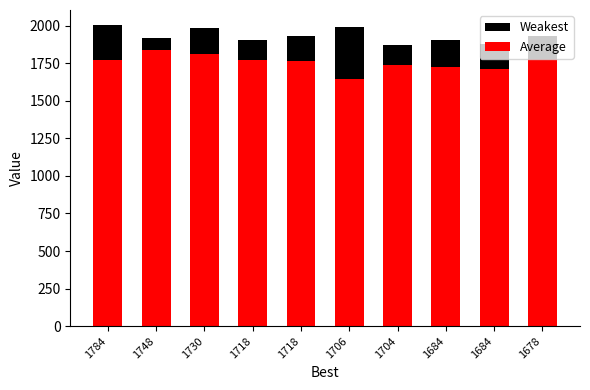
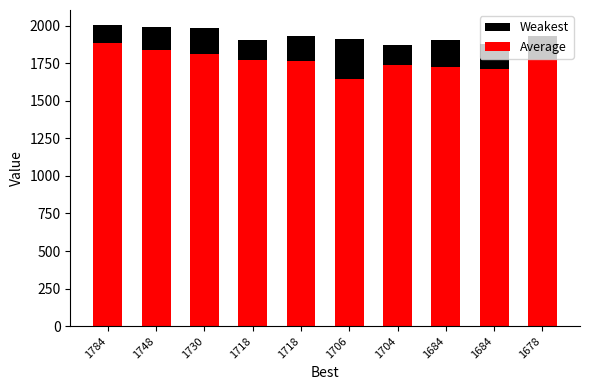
Average, 1784: 1770 -> 1890
Weakest, 1748: 1920 -> 1990
Weakest, 1706: 1990 -> 1910
